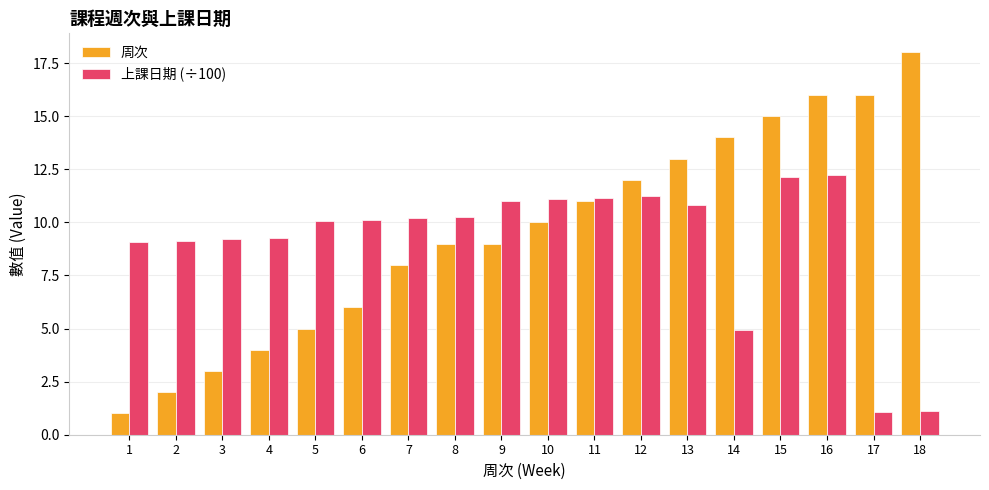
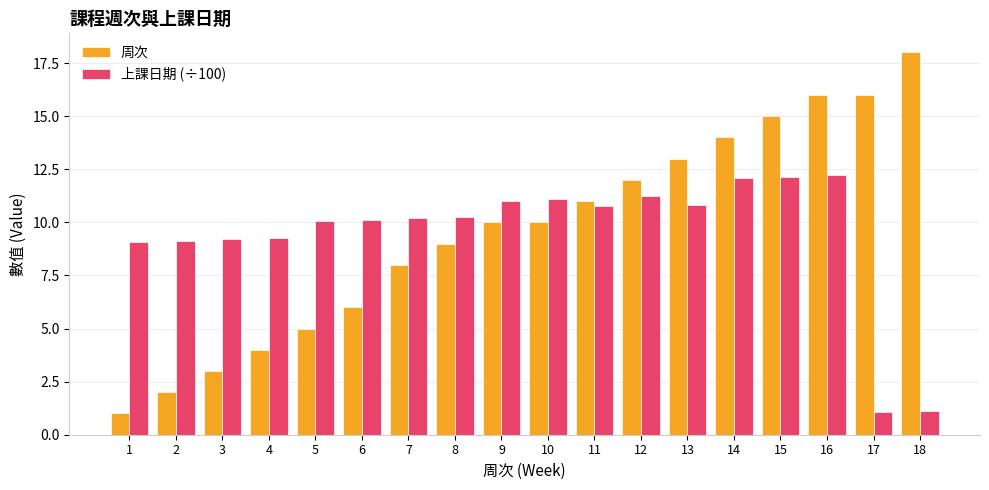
周次, 9: 9 -> 10
上課日期 (÷100), 11: 11.2 -> 10.8
上課日期 (÷100), 14: 4.9 -> 12.1
